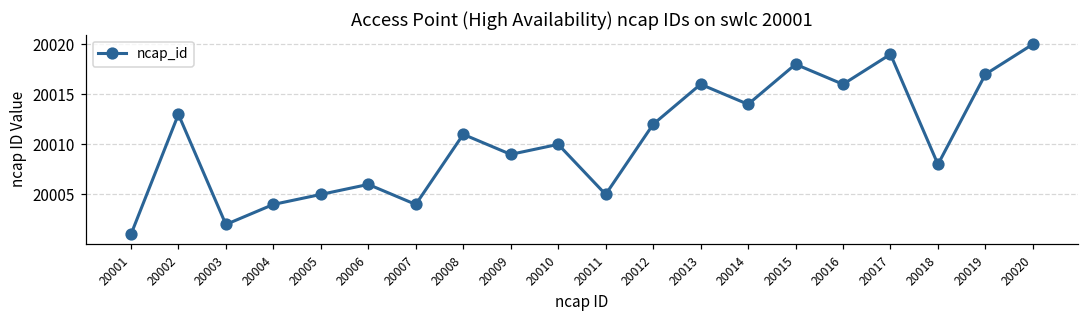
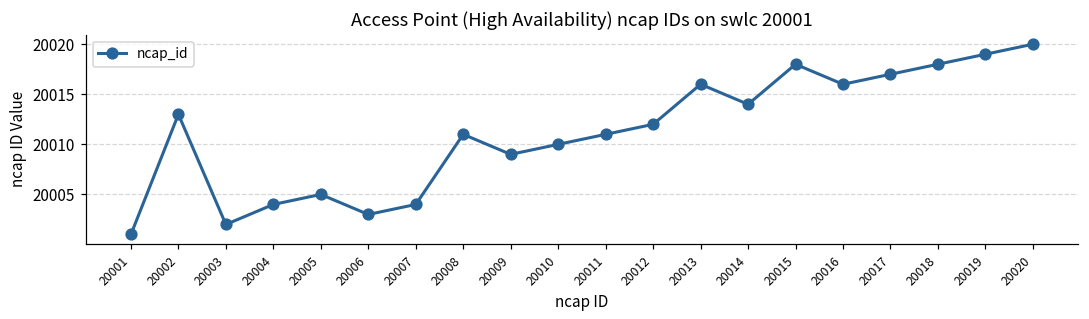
20006: 20006 -> 20003
20011: 20005 -> 20011
20017: 20019 -> 20017
20018: 20008 -> 20018
20019: 20017 -> 20019
